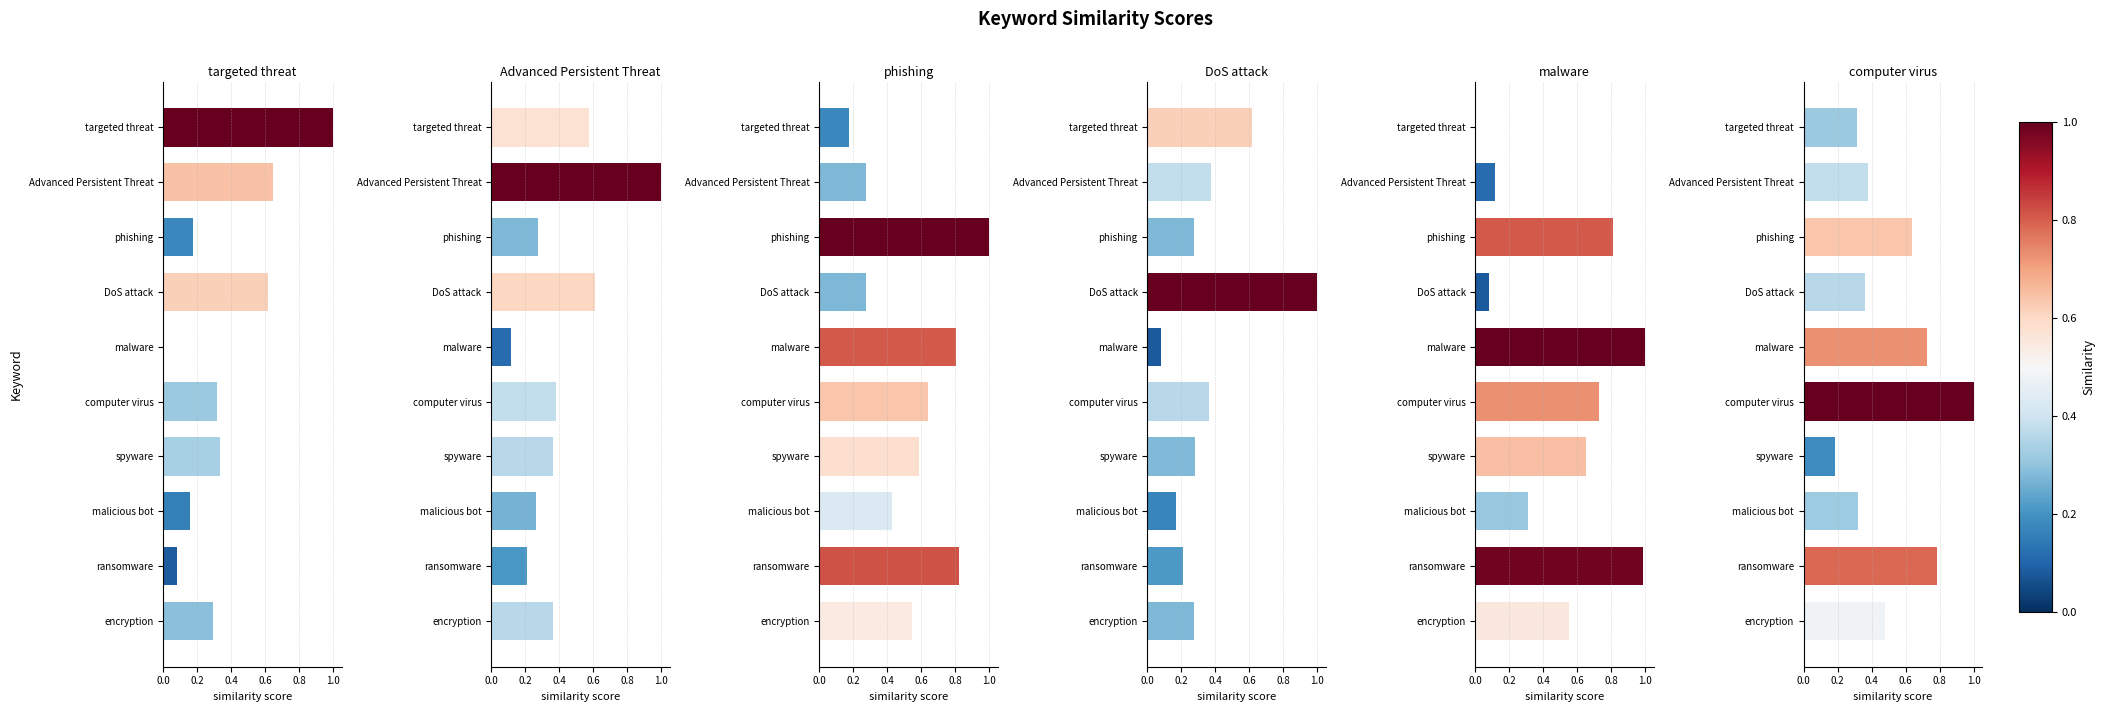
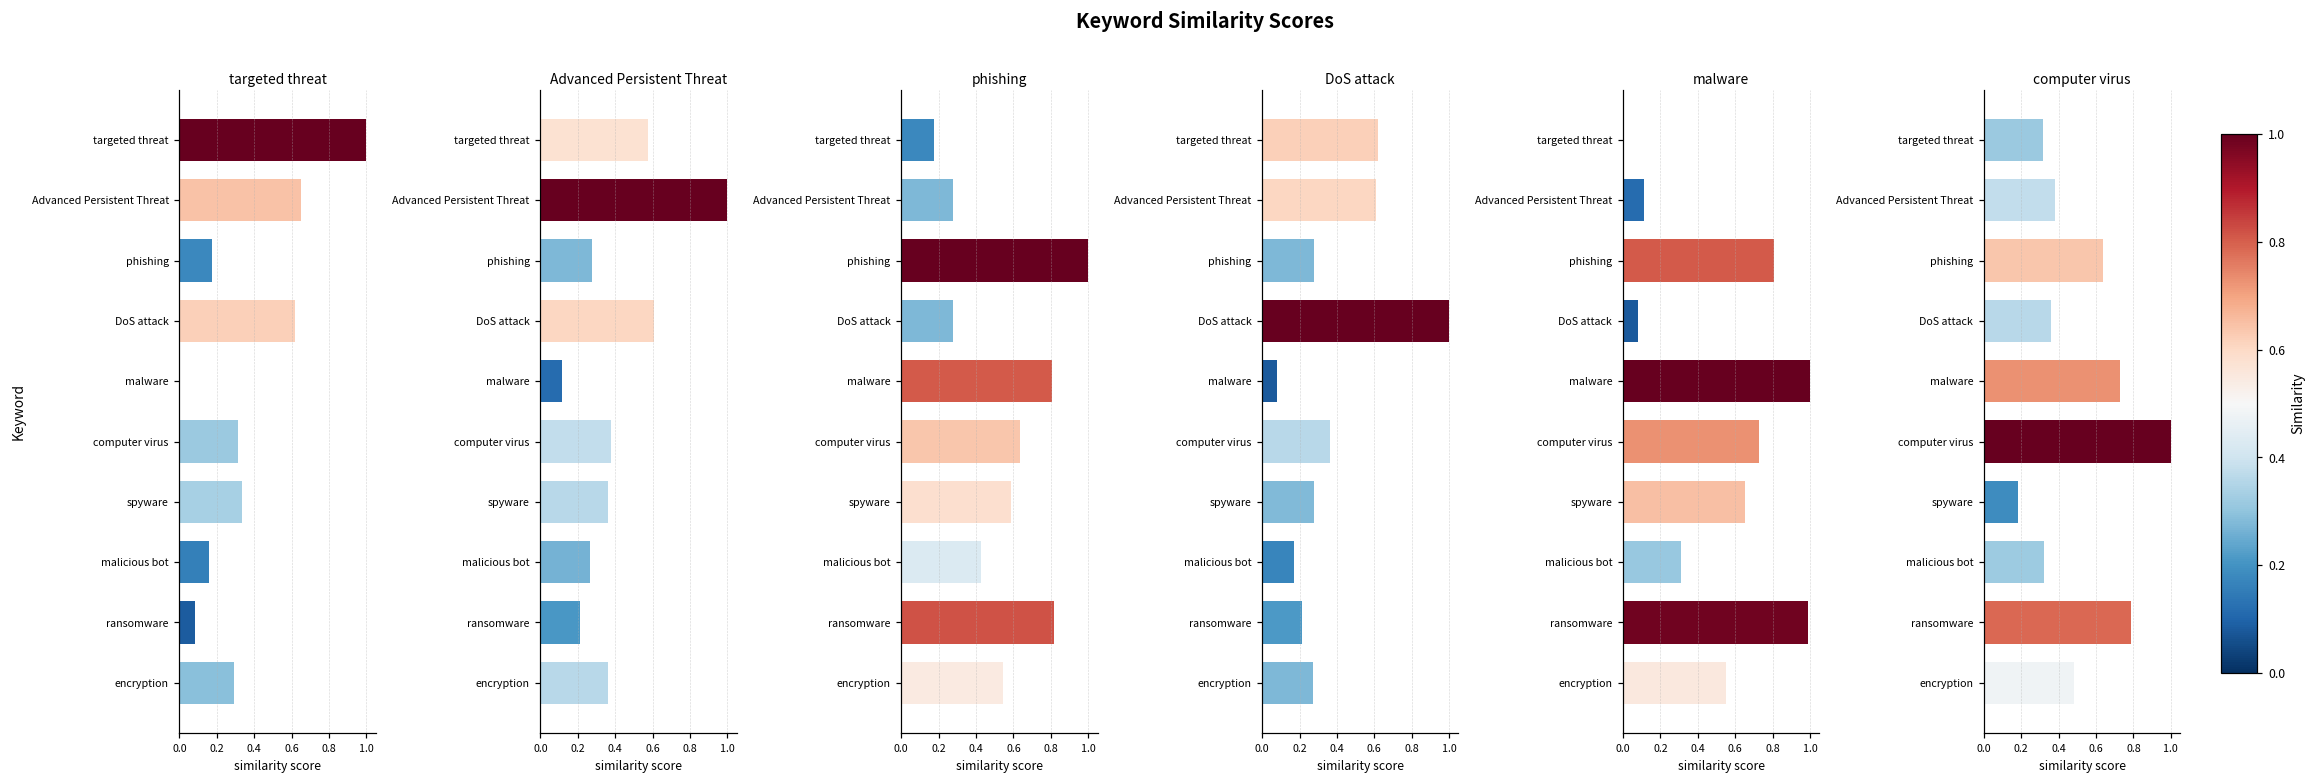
DoS attack, Advanced Persistent Threat: 0.38 -> 0.61
